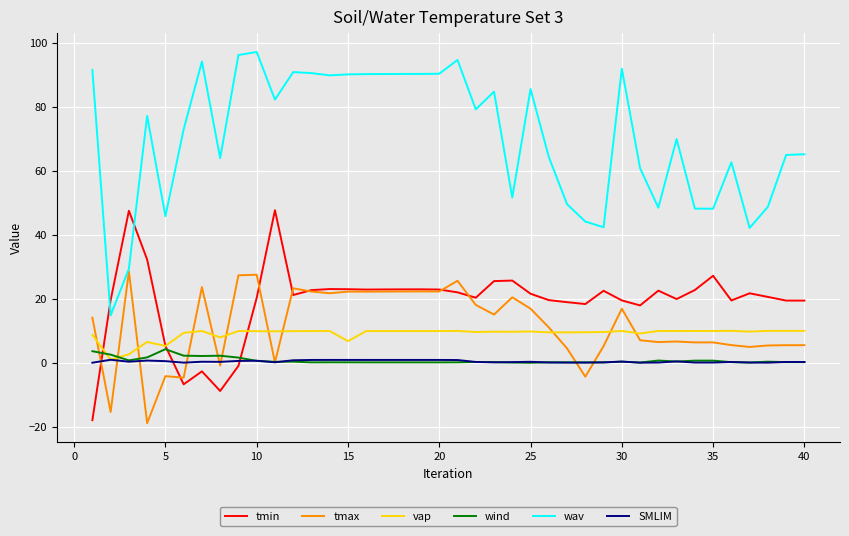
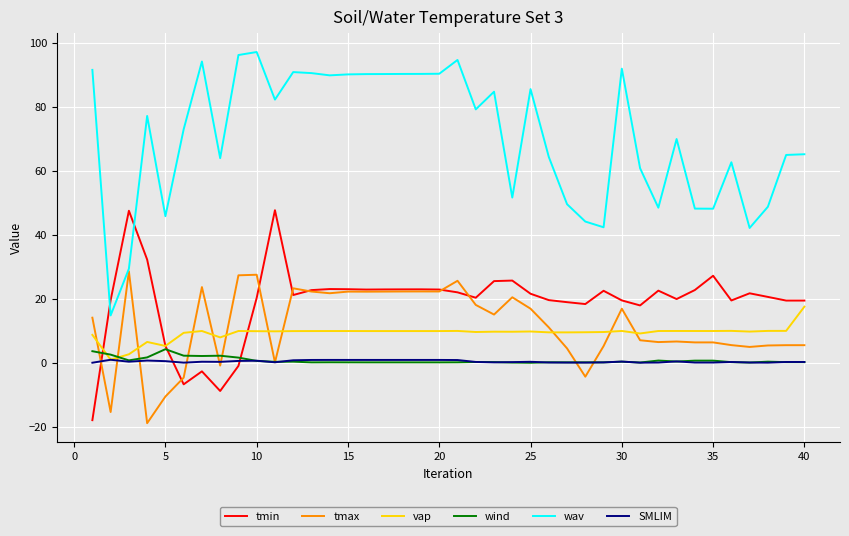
tmax, 5: -4 -> -11
vap, 15: 7 -> 10
vap, 40: 10 -> 18
